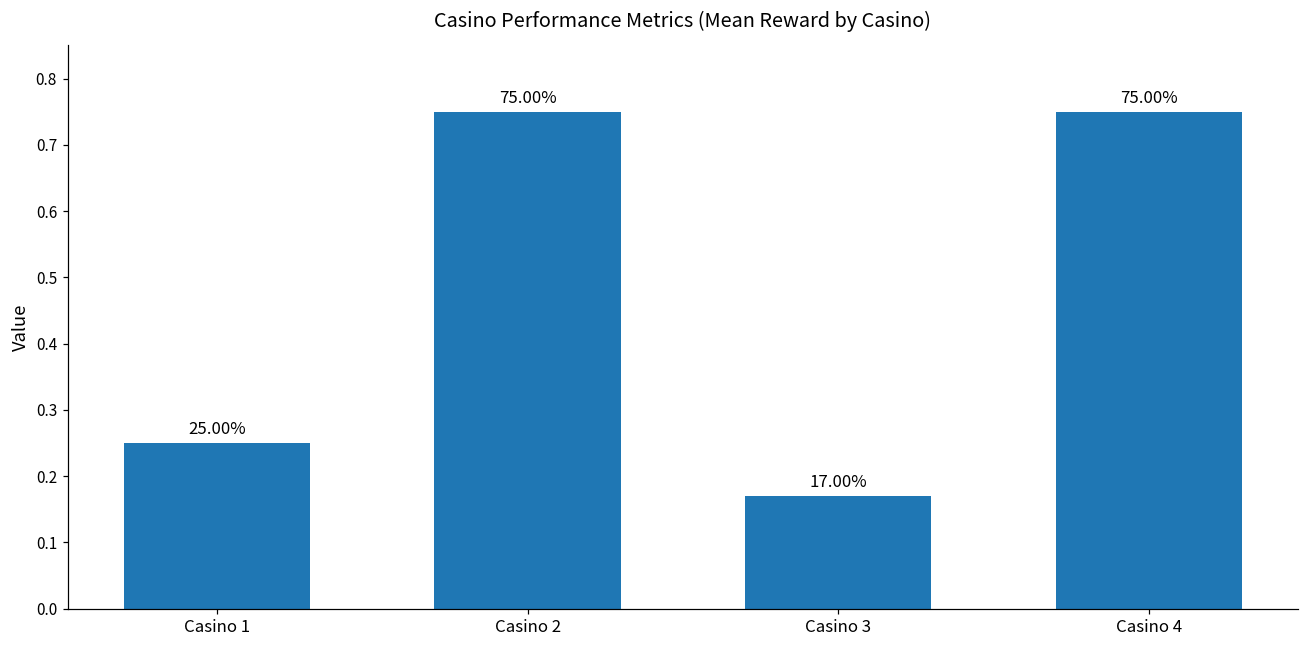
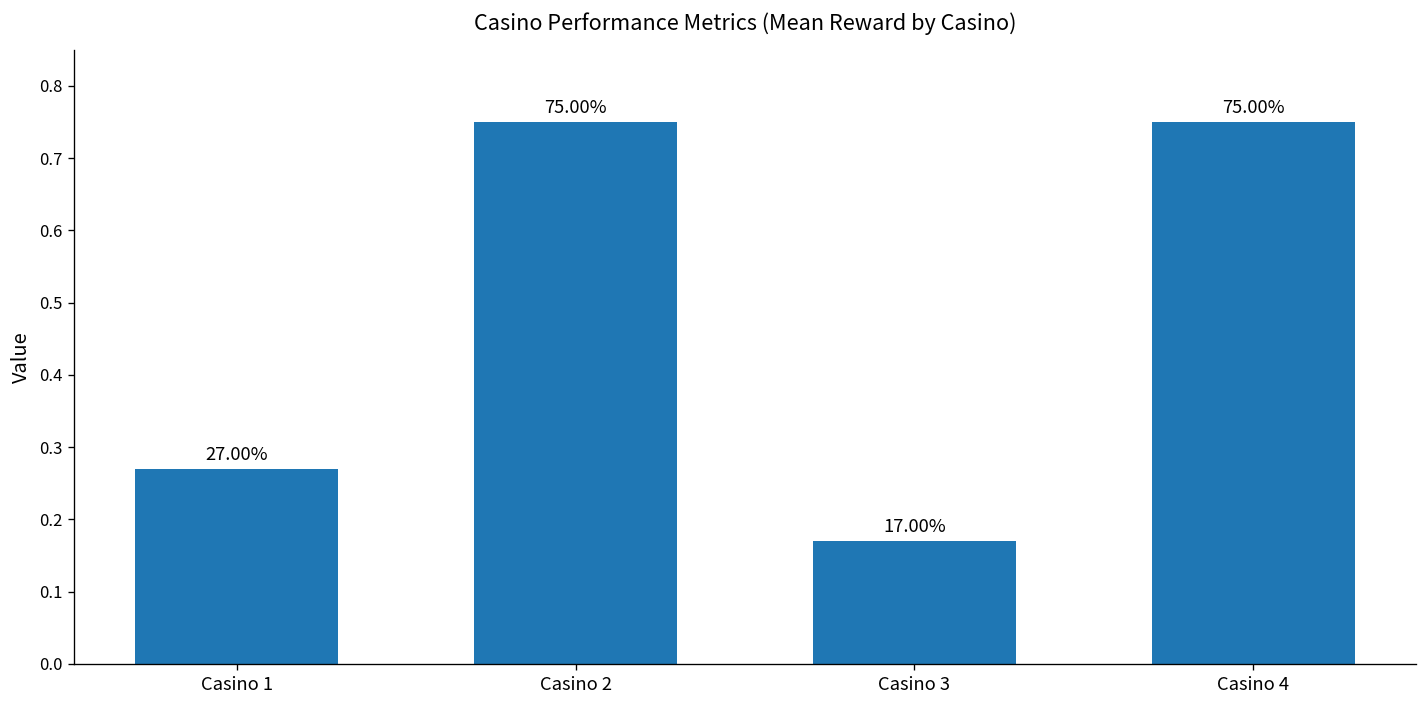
Casino 1: 25.00% -> 27.00%
